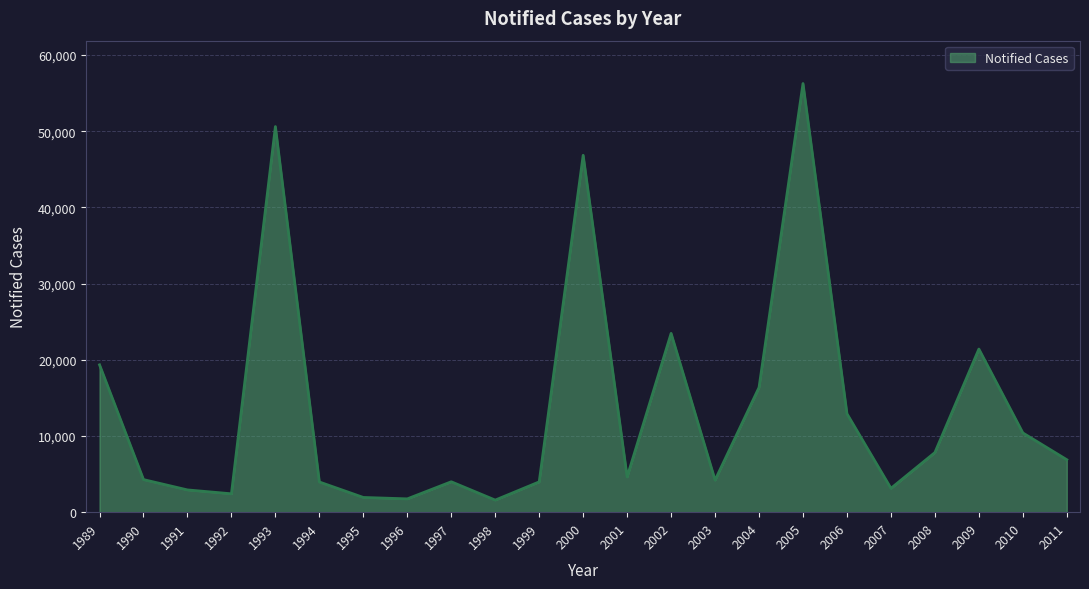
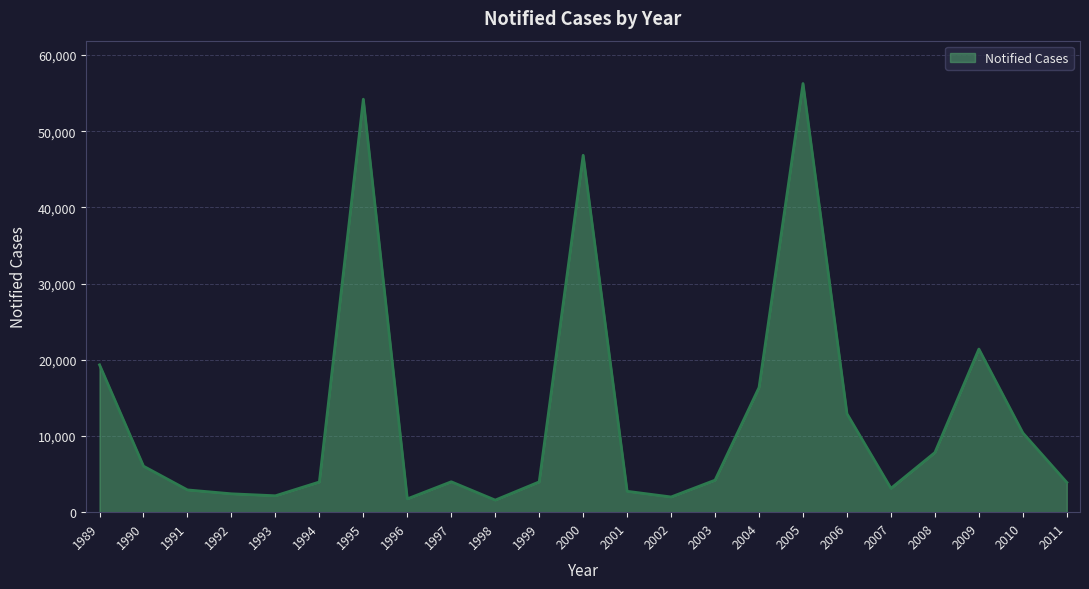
1990: 4,000 -> 6,000
1993: 51,000 -> 2,000
1995: 2,000 -> 54,000
2001: 5,000 -> 3,000
2002: 23,000 -> 2,000
2011: 7,000 -> 4,000
